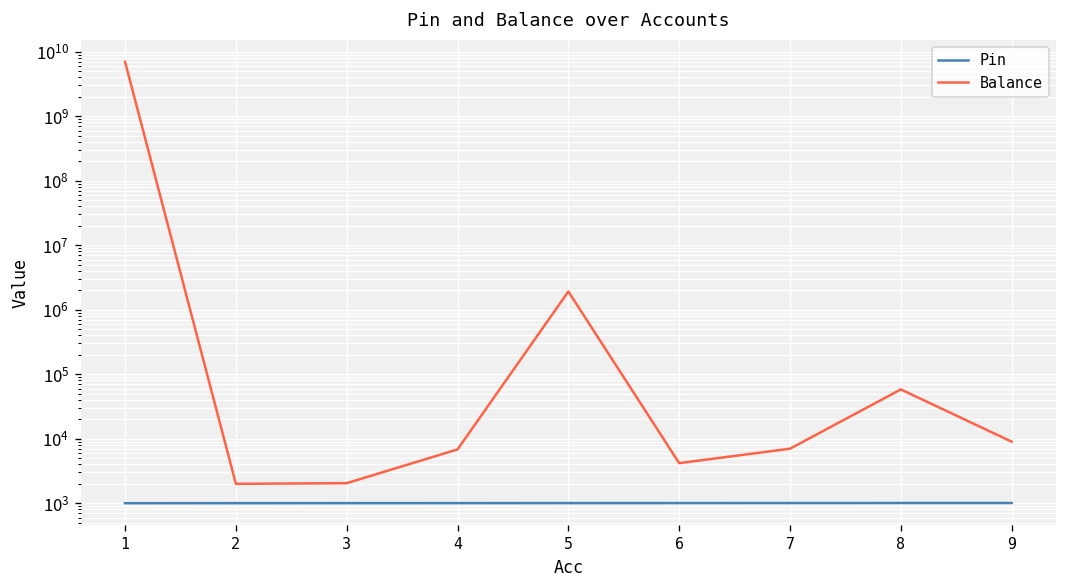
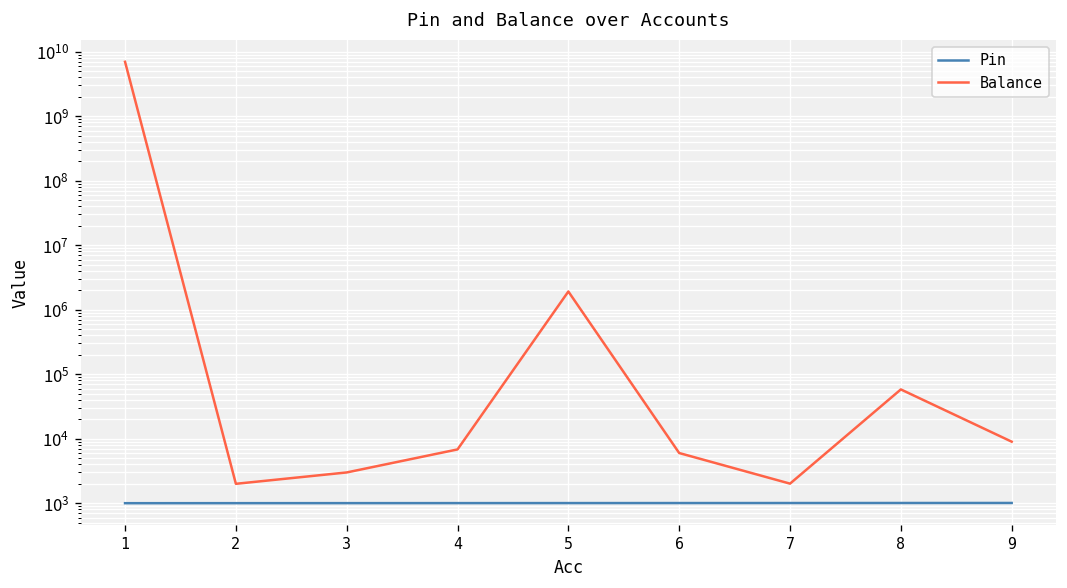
Balance, 3: 2000 -> 3000
Balance, 6: 4000 -> 6000
Balance, 7: 7000 -> 2000
